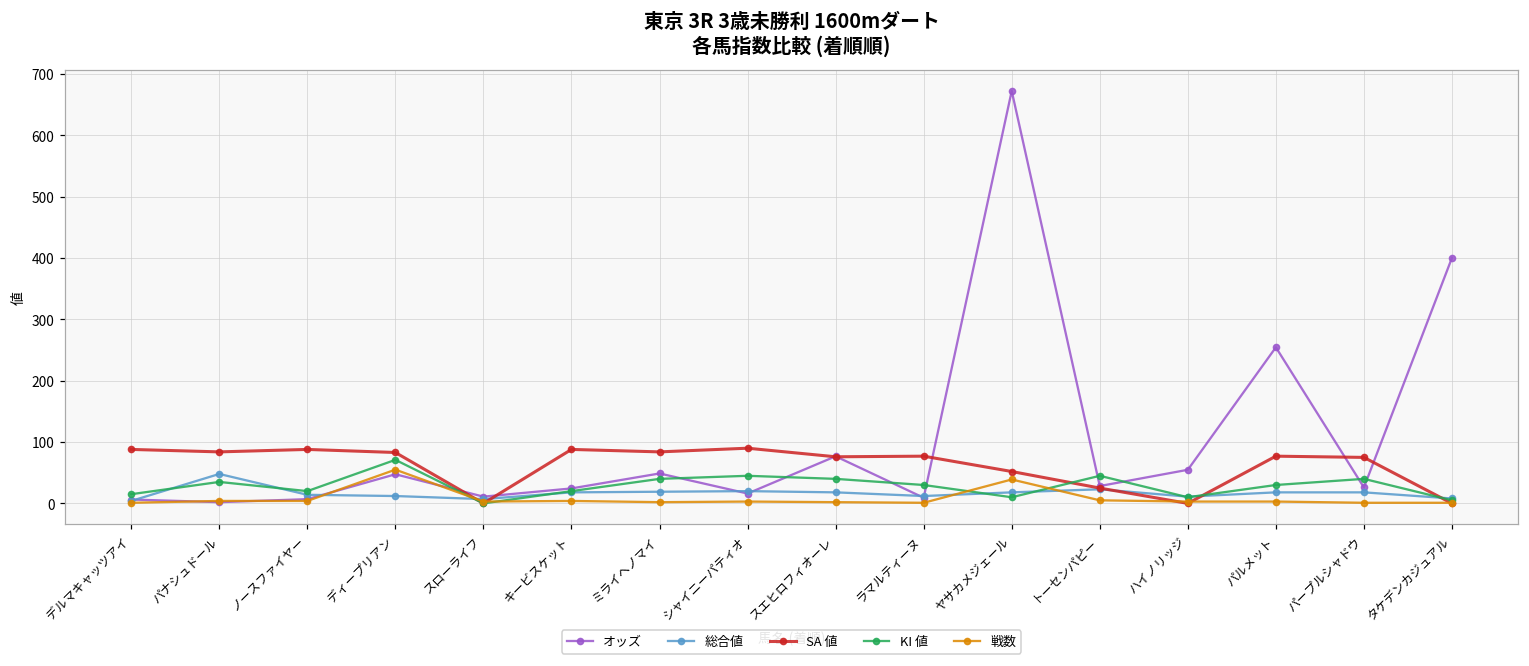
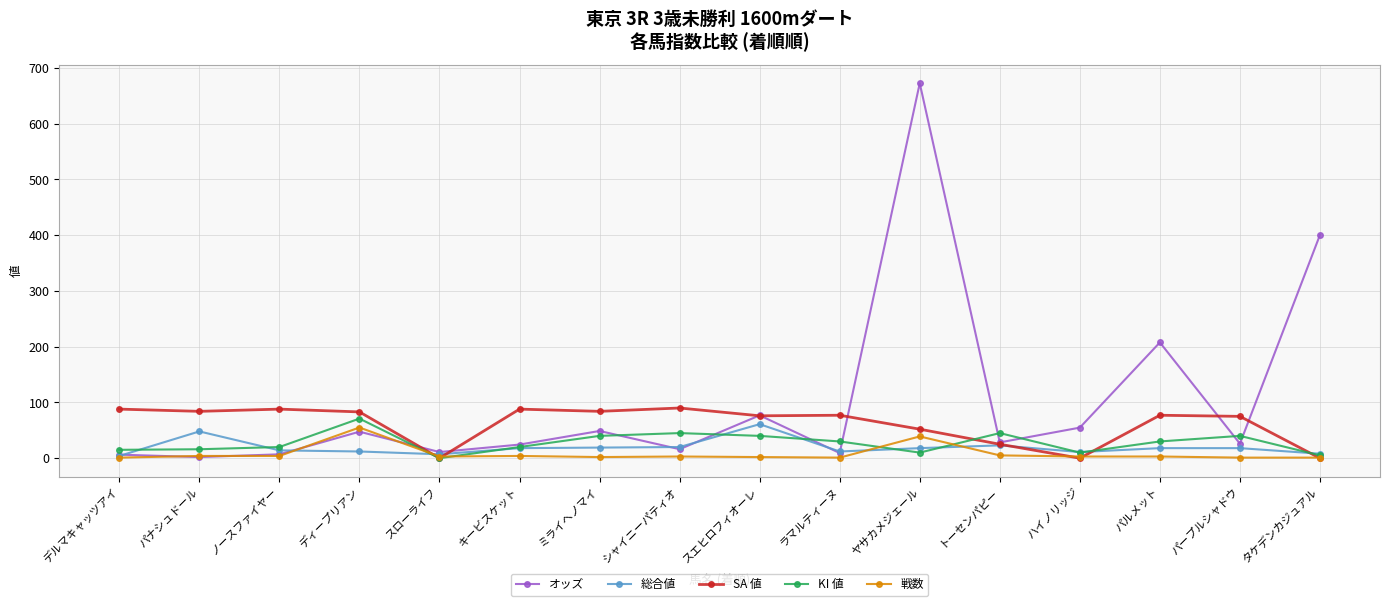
KI 値, パナシュドール: 40 -> 20
総合値, スエヒロフィオーレ: 20 -> 60
オッズ, パルメット: 250 -> 210
